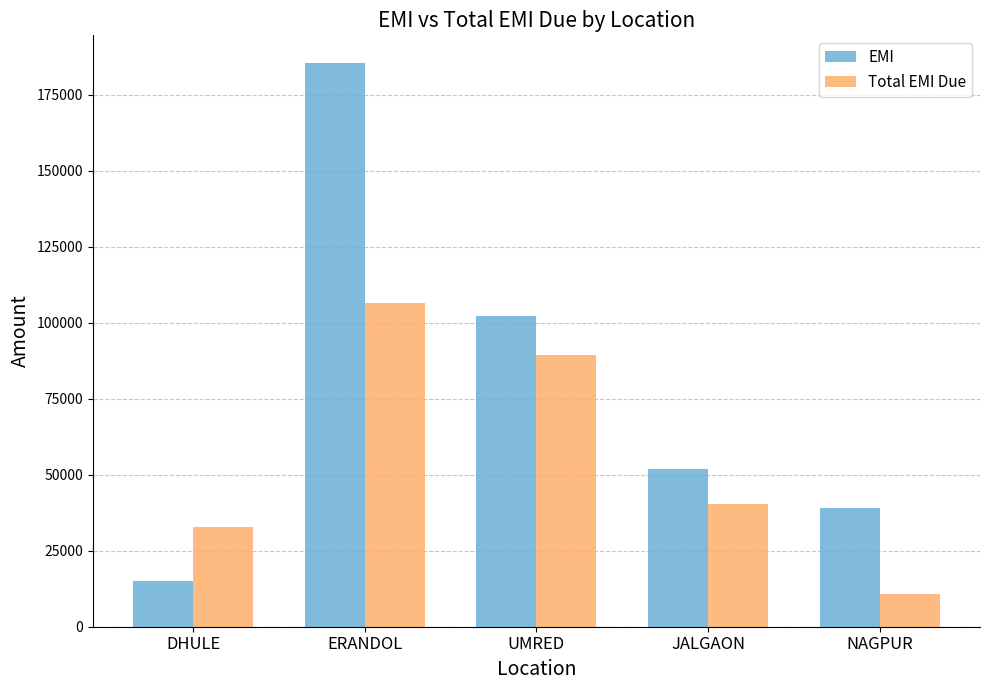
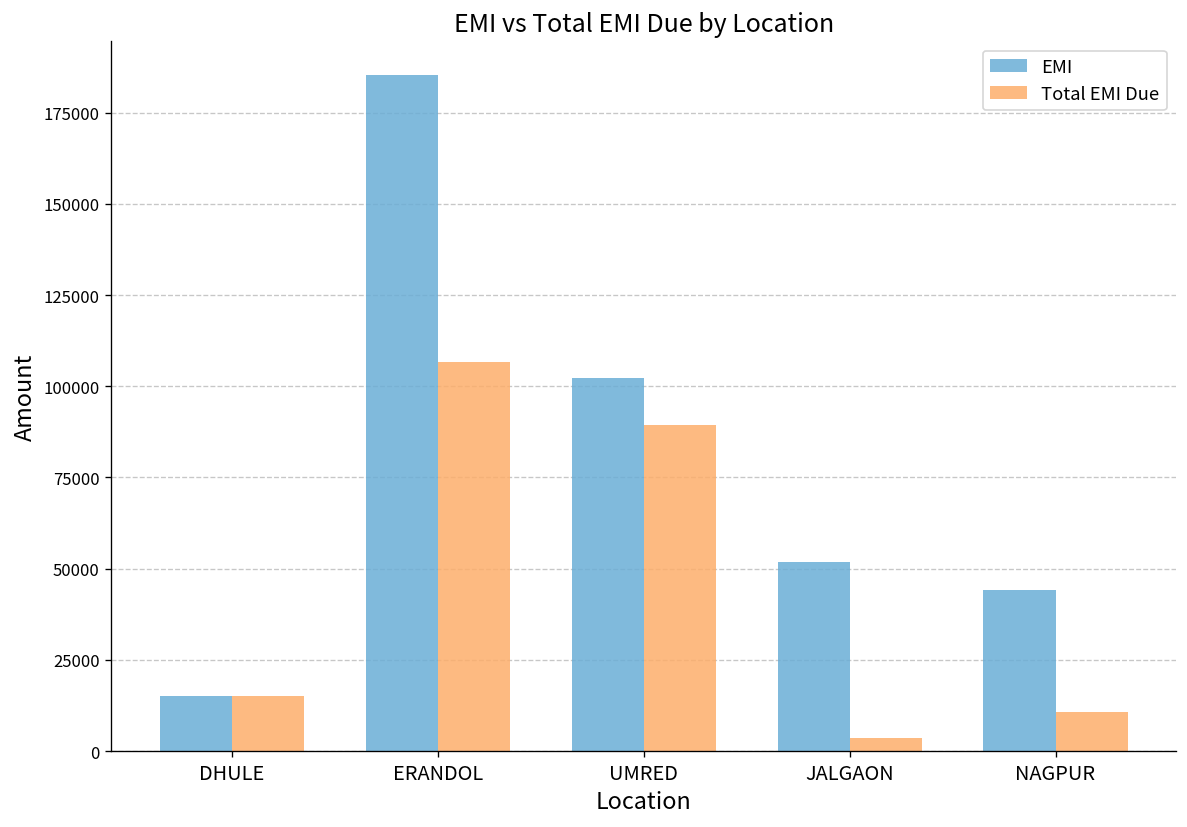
Total EMI Due, DHULE: 33000 -> 15000
Total EMI Due, JALGAON: 40000 -> 4000
EMI, NAGPUR: 39000 -> 44000
